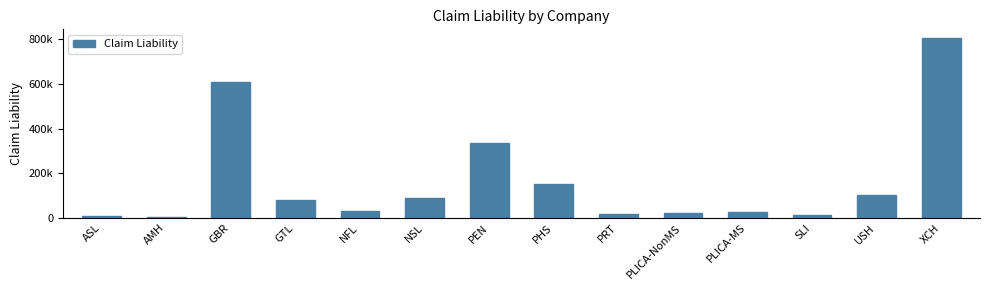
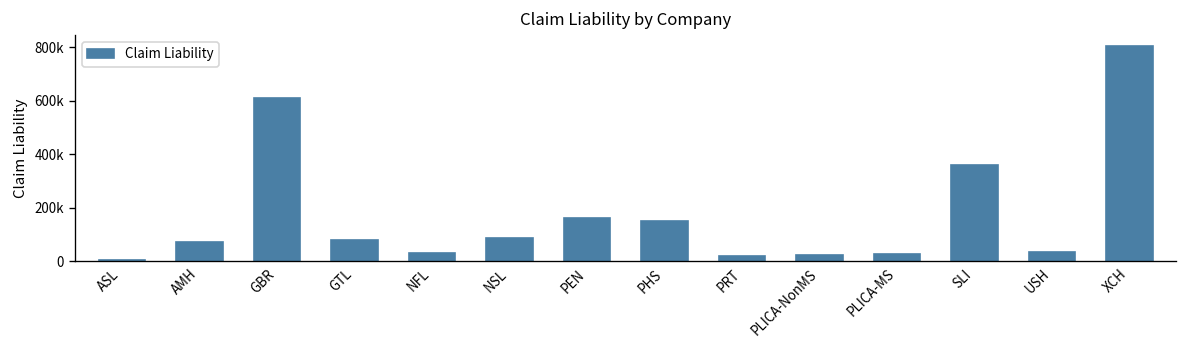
AMH: 0 -> 70000
PEN: 330000 -> 160000
SLI: 10000 -> 360000
USH: 100000 -> 30000
